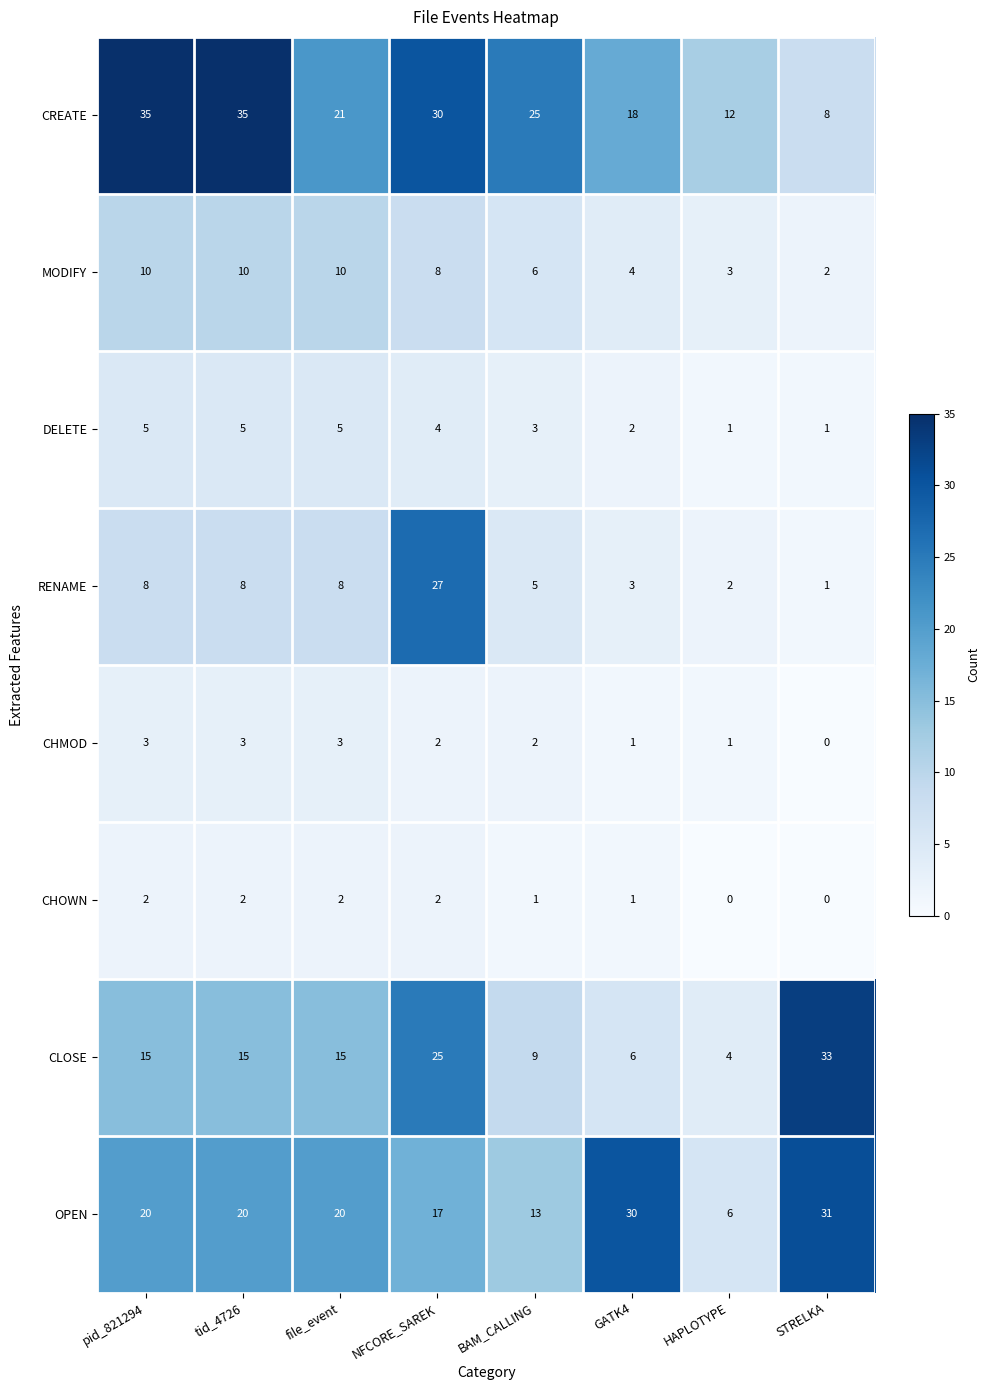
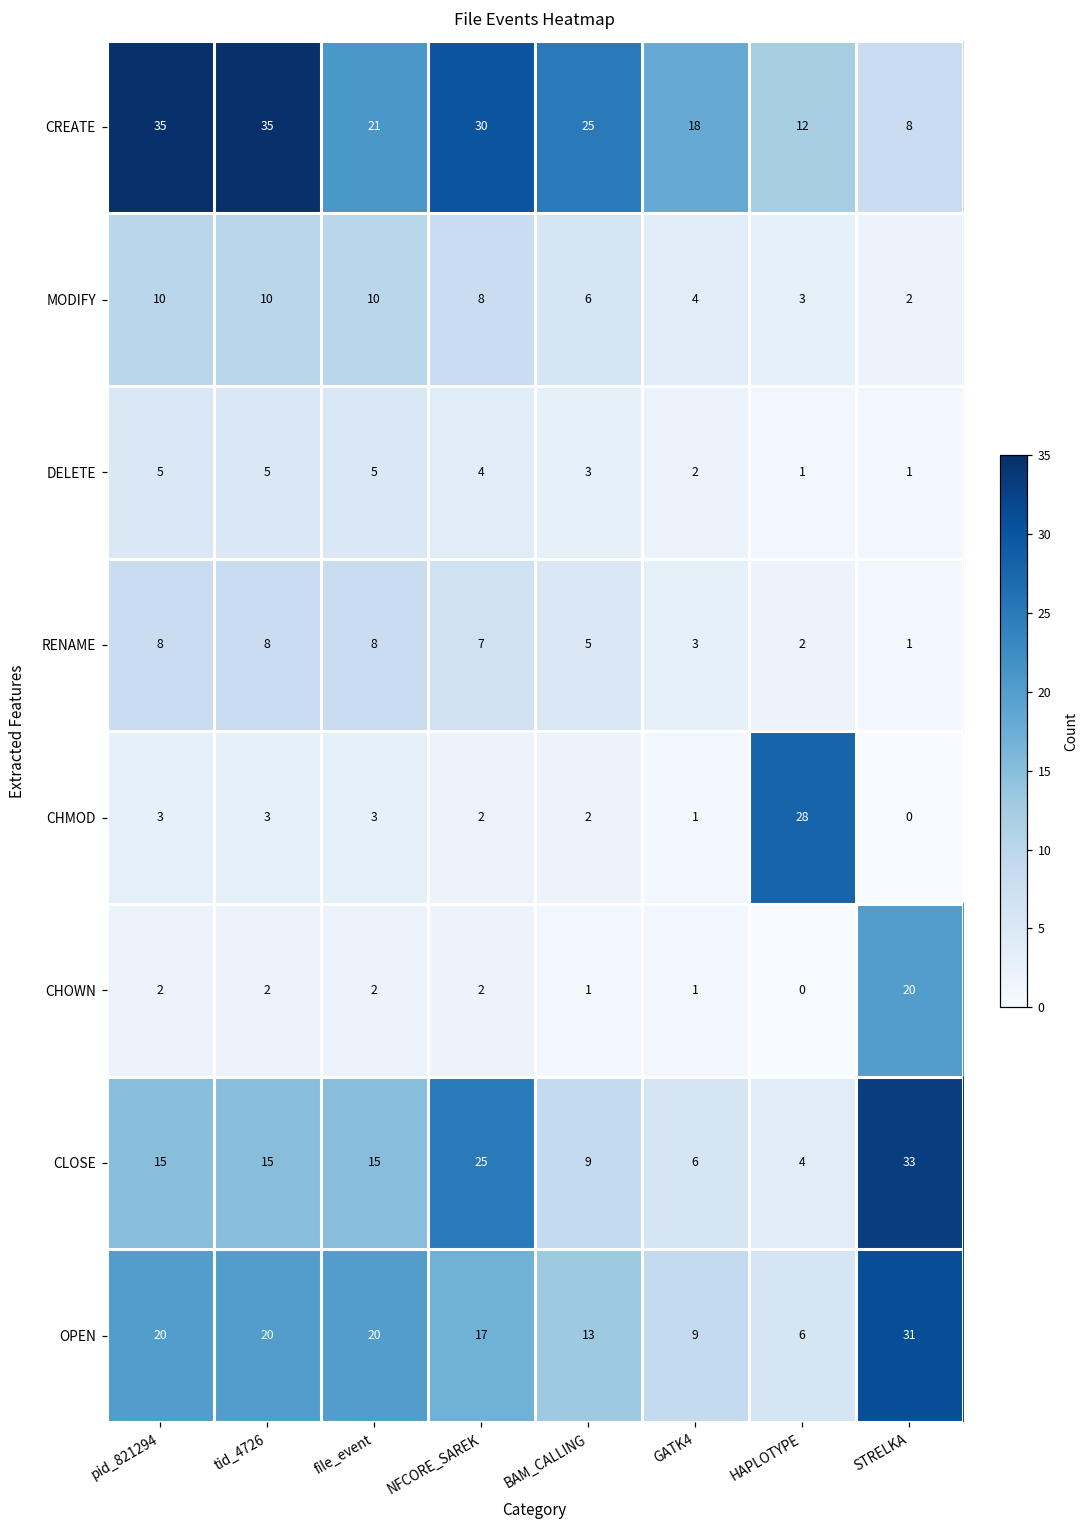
RENAME, NFCORE_SAREK: 27 -> 7
CHMOD, HAPLOTYPE: 1 -> 28
CHOWN, STRELKA: 0 -> 20
OPEN, GATK4: 30 -> 9
